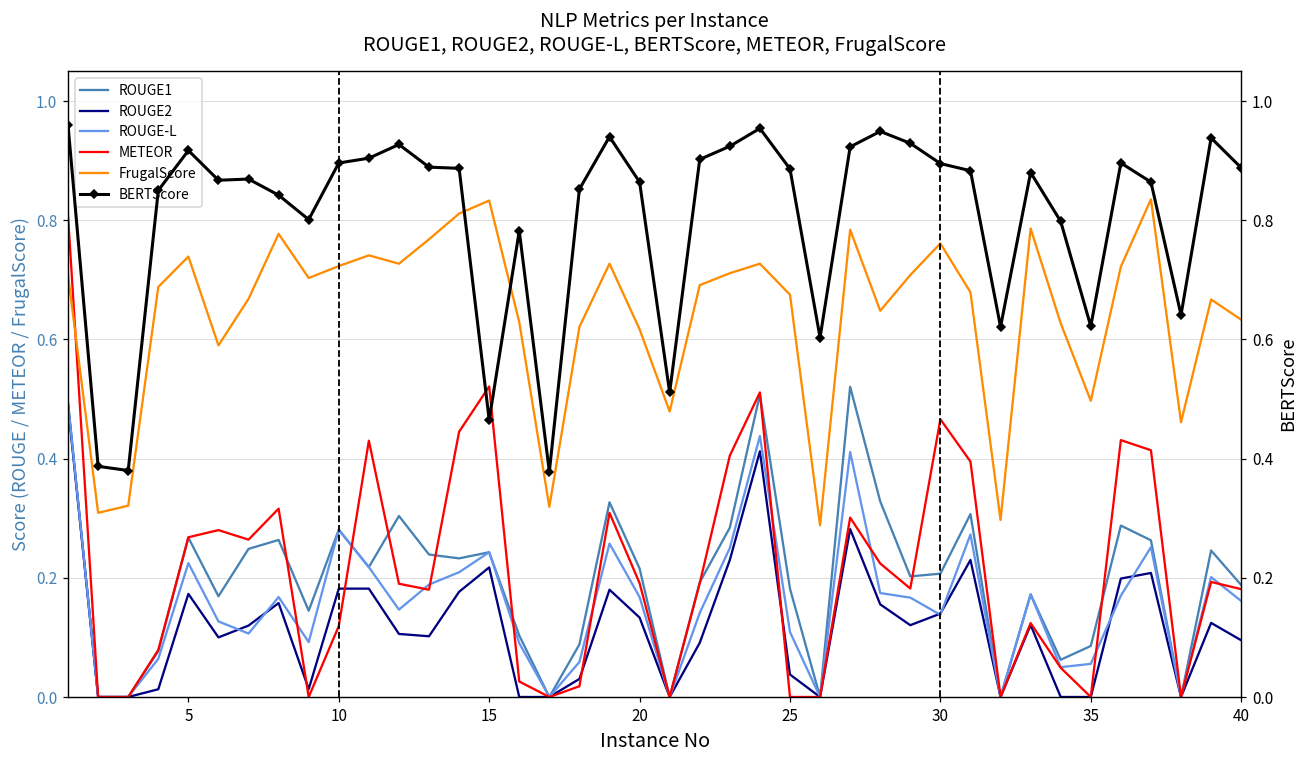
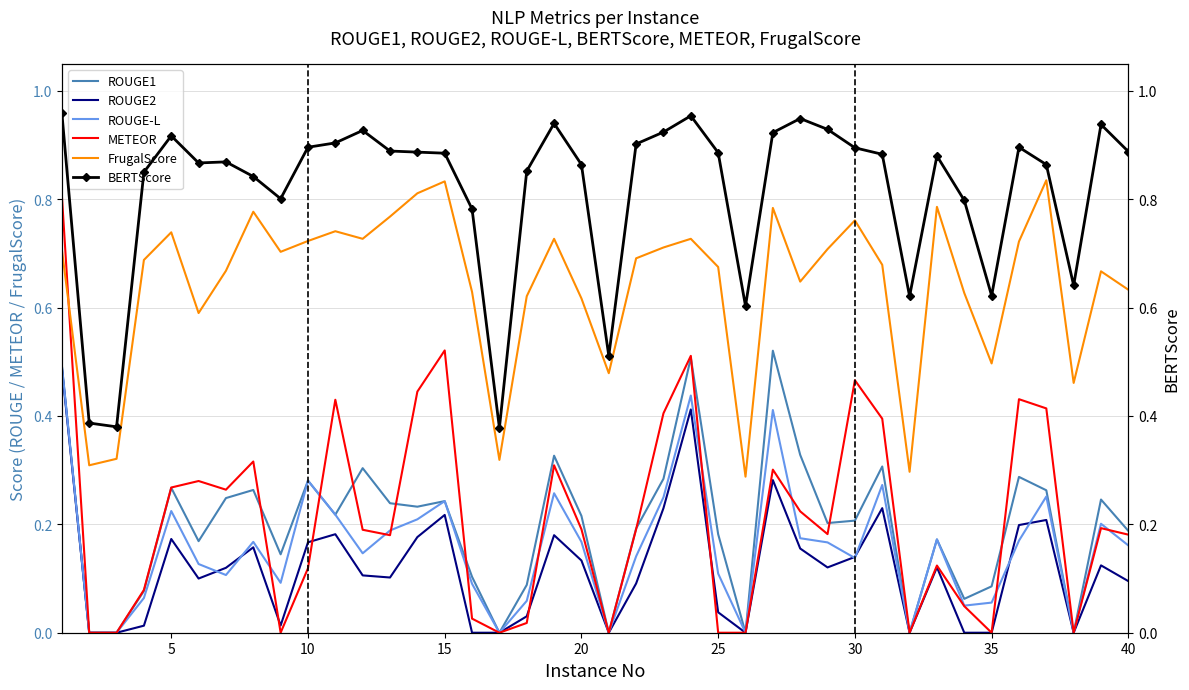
ROUGE2, 10: 0.18 -> 0.17
BERTScore, 15: 0.47 -> 0.89
